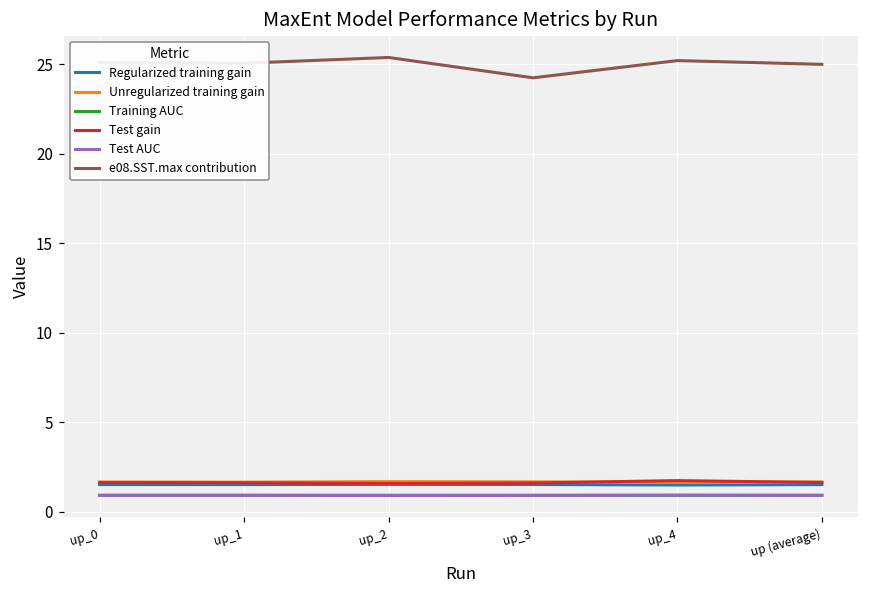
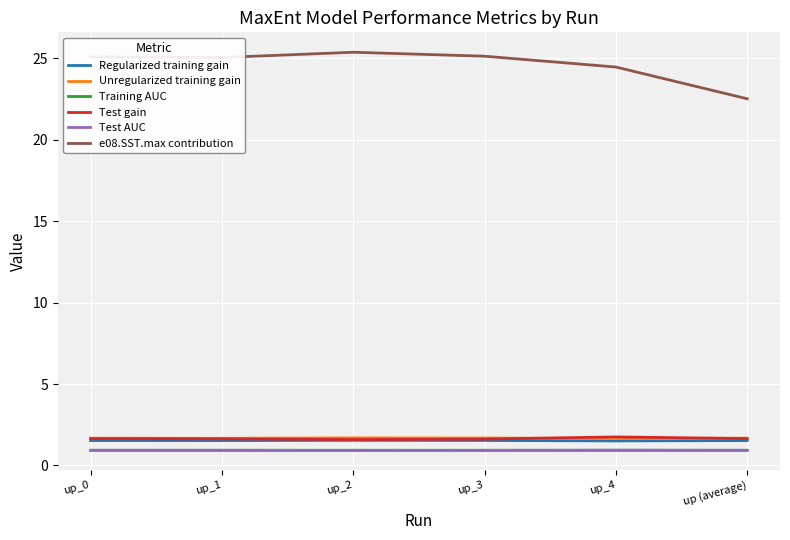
e08.SST.max contribution, up_3: 24.2 -> 25.1
e08.SST.max contribution, up_4: 25.2 -> 24.5
e08.SST.max contribution, up (average): 25.0 -> 22.5
